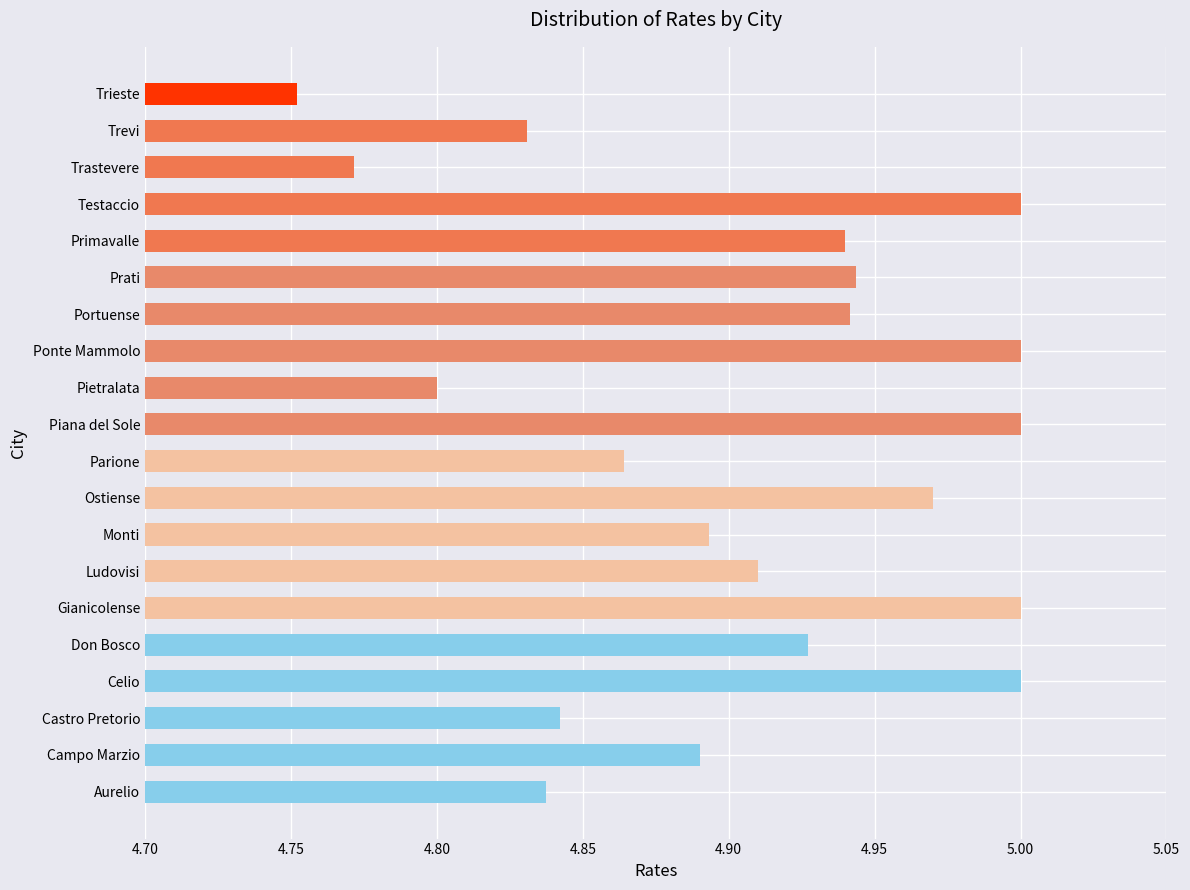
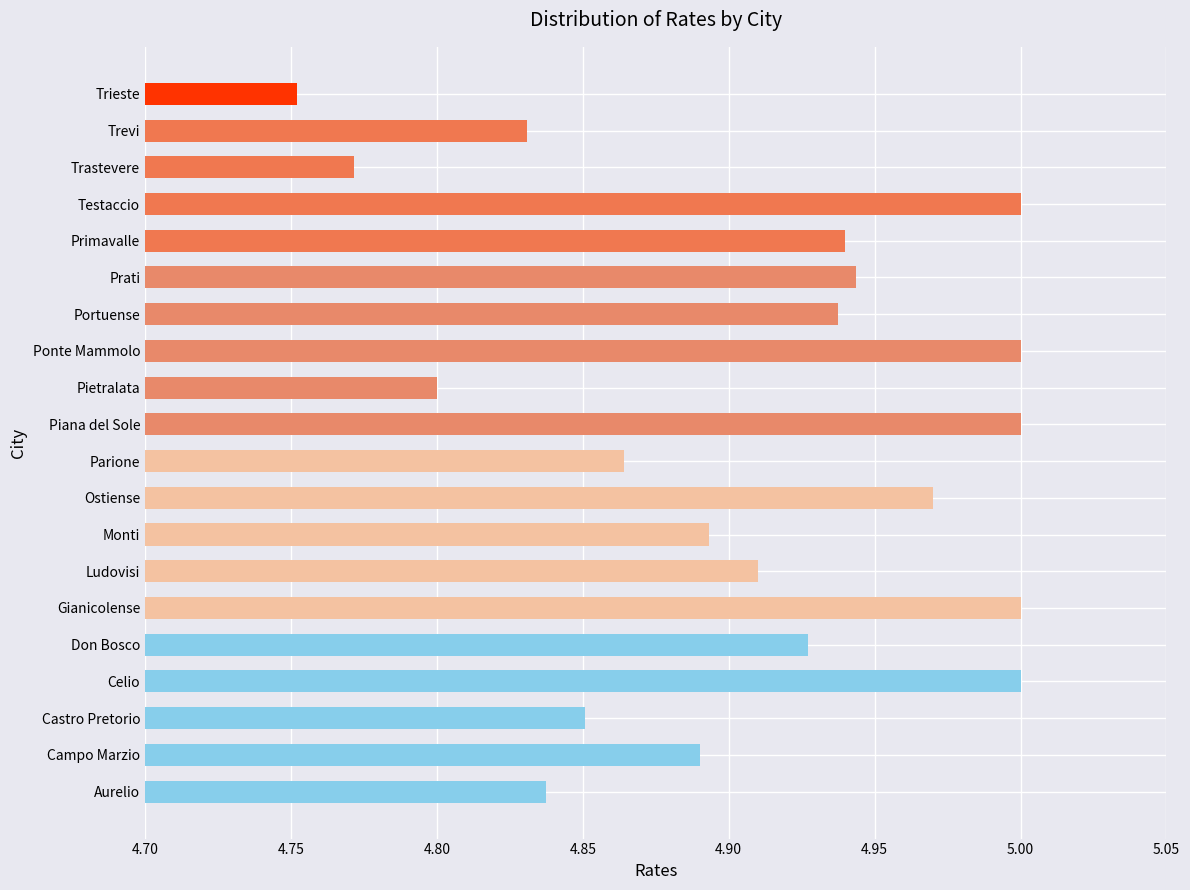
Portuense: 4.942 -> 4.937
Castro Pretorio: 4.842 -> 4.851
